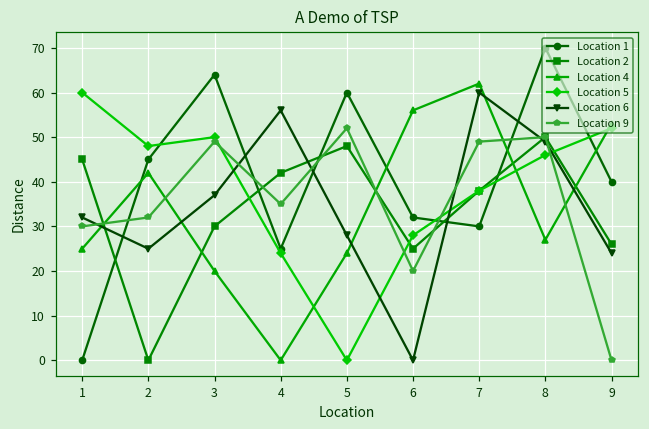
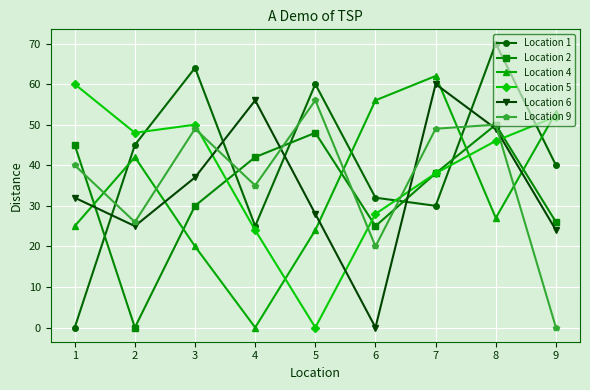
Location 9, 1: 30 -> 40
Location 9, 2: 32 -> 26
Location 9, 5: 52 -> 56
